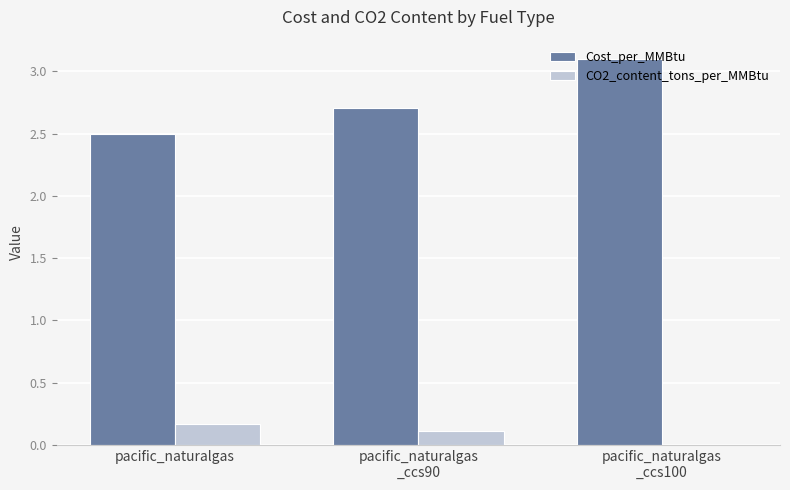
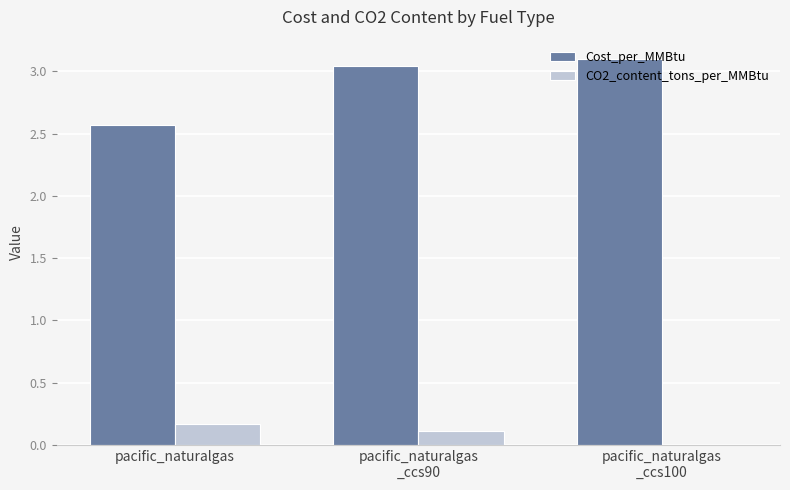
Cost_per_MMBtu, pacific_naturalgas: 2.50 -> 2.57
Cost_per_MMBtu, pacific_naturalgas _ccs90: 2.71 -> 3.04
